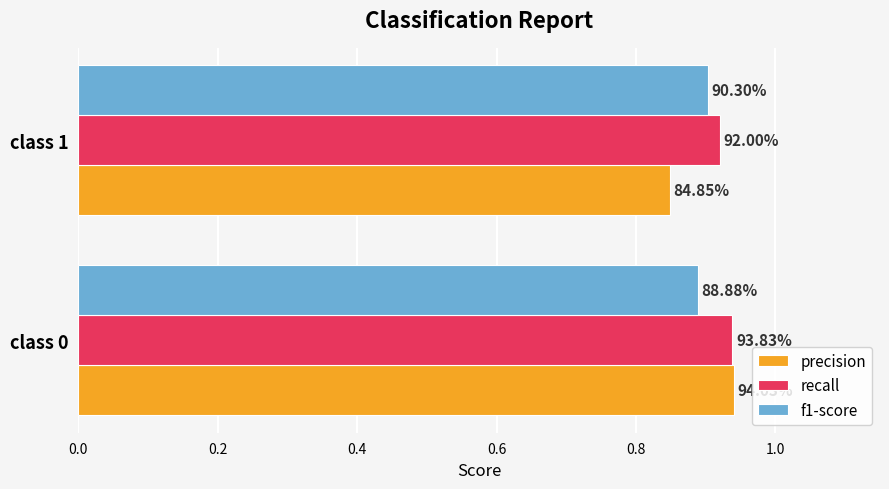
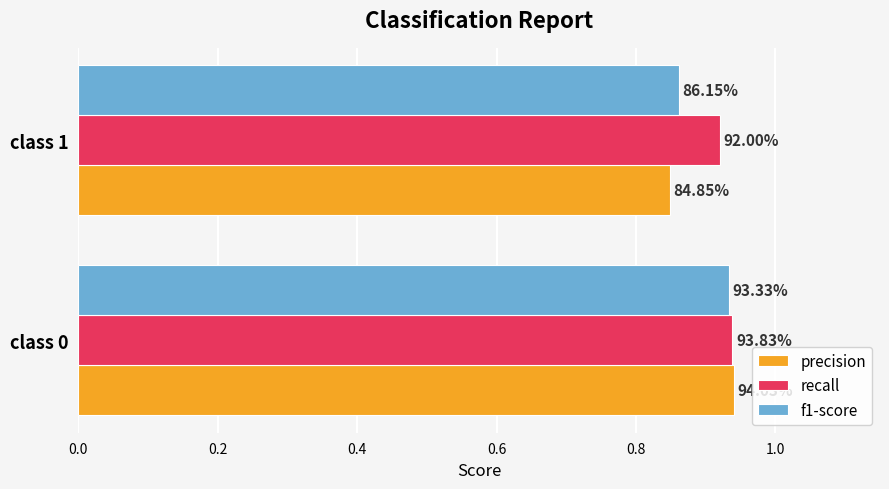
f1-score, class 1: 90.30% -> 86.15%
f1-score, class 0: 88.88% -> 93.33%
